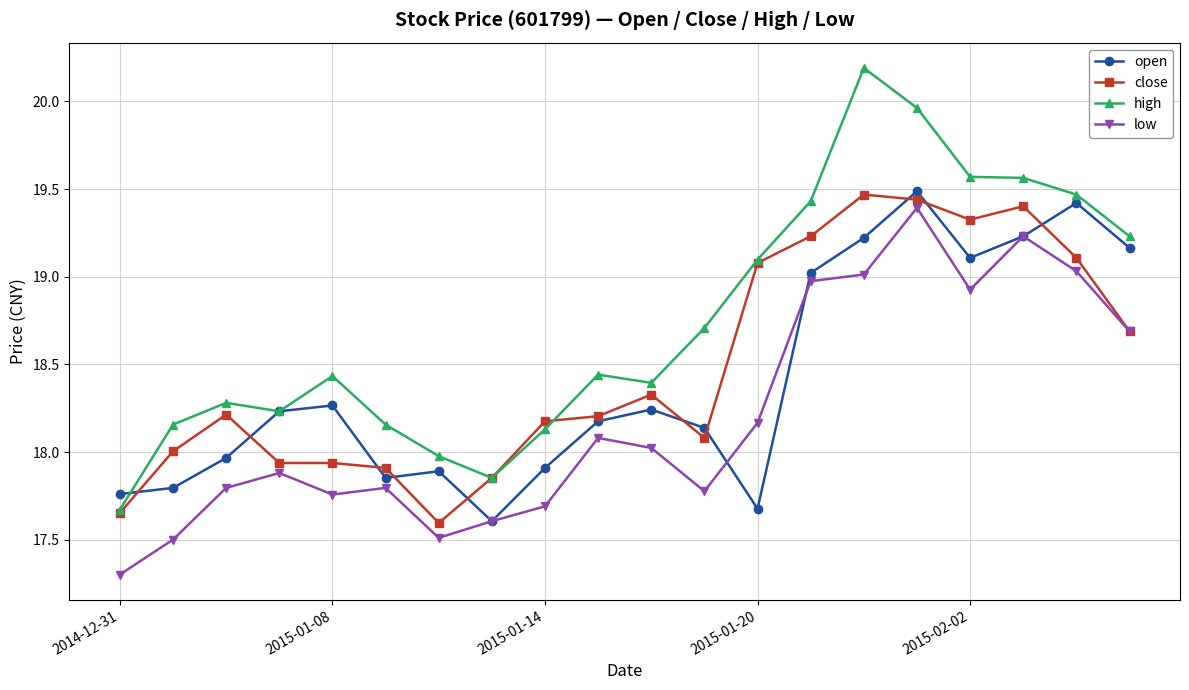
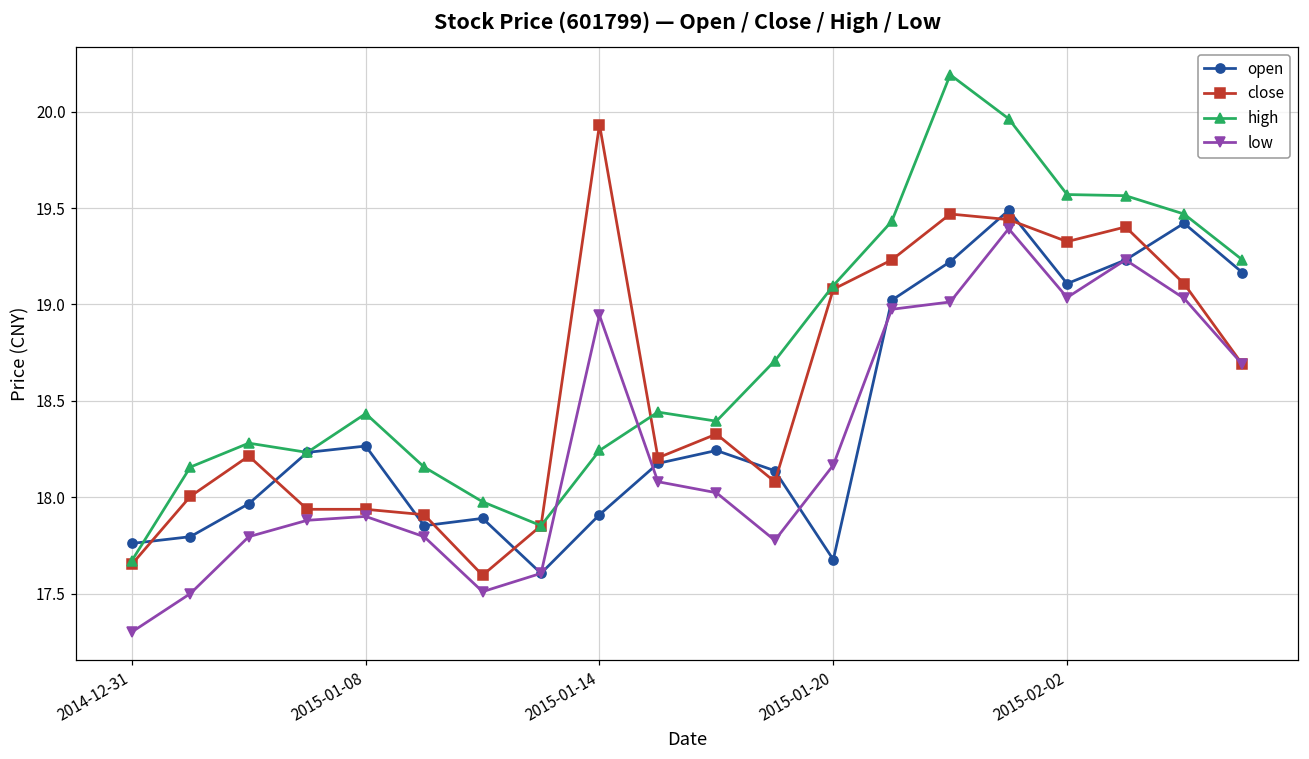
low, 2015-01-08: 17.76 -> 17.90
close, 2015-01-14: 18.18 -> 19.93
high, 2015-01-14: 18.13 -> 18.24
low, 2015-01-14: 17.69 -> 18.94
low, 2015-02-02: 18.93 -> 19.04
